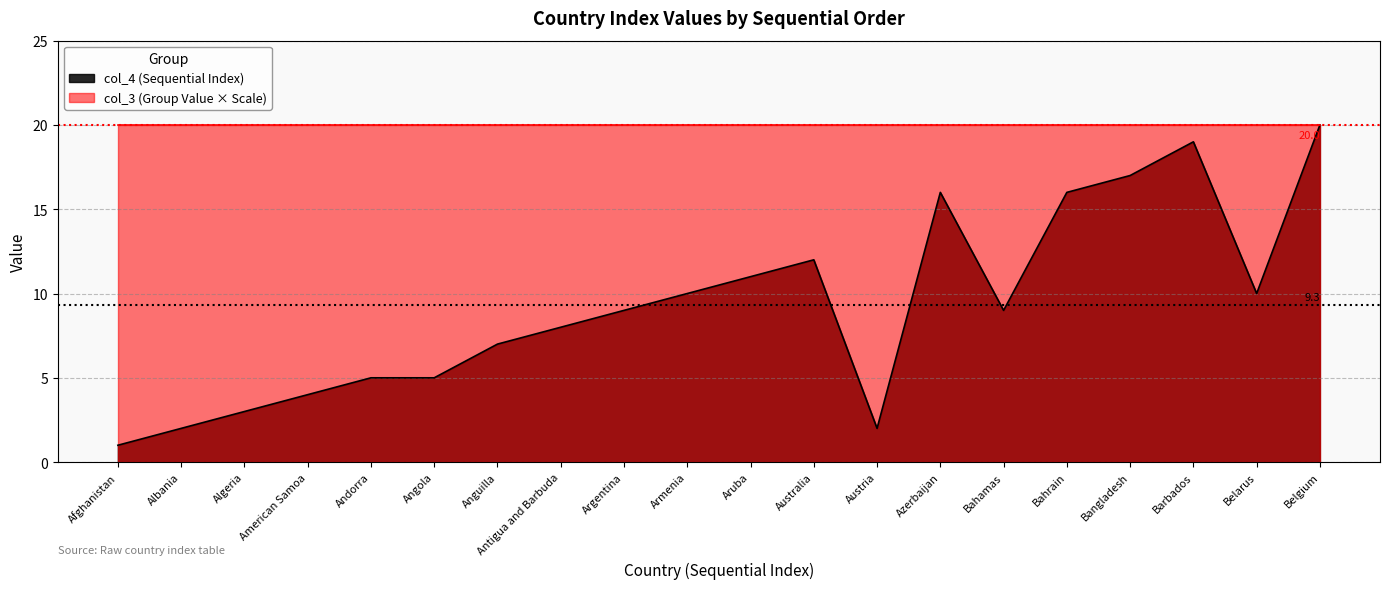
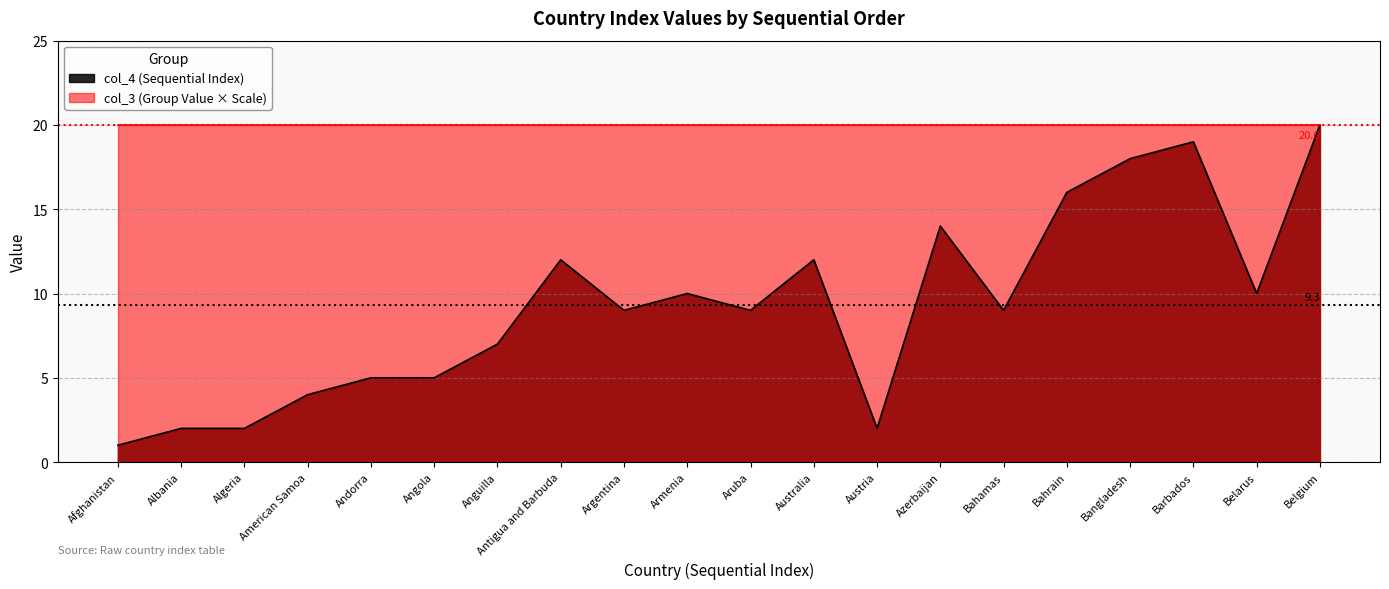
col_4 (Sequential Index), Algeria: 3 -> 2
col_4 (Sequential Index), Antigua and Barbuda: 8 -> 12
col_4 (Sequential Index), Aruba: 11 -> 9
col_4 (Sequential Index), Azerbaijan: 16 -> 14
col_4 (Sequential Index), Bangladesh: 17 -> 18
